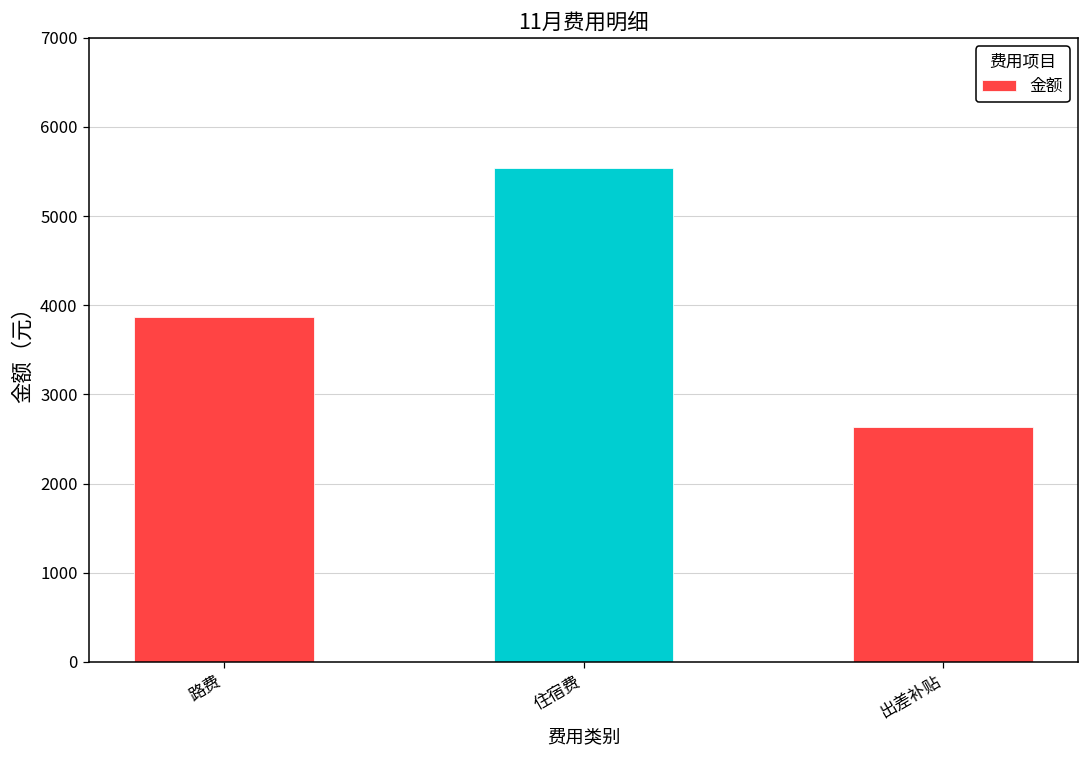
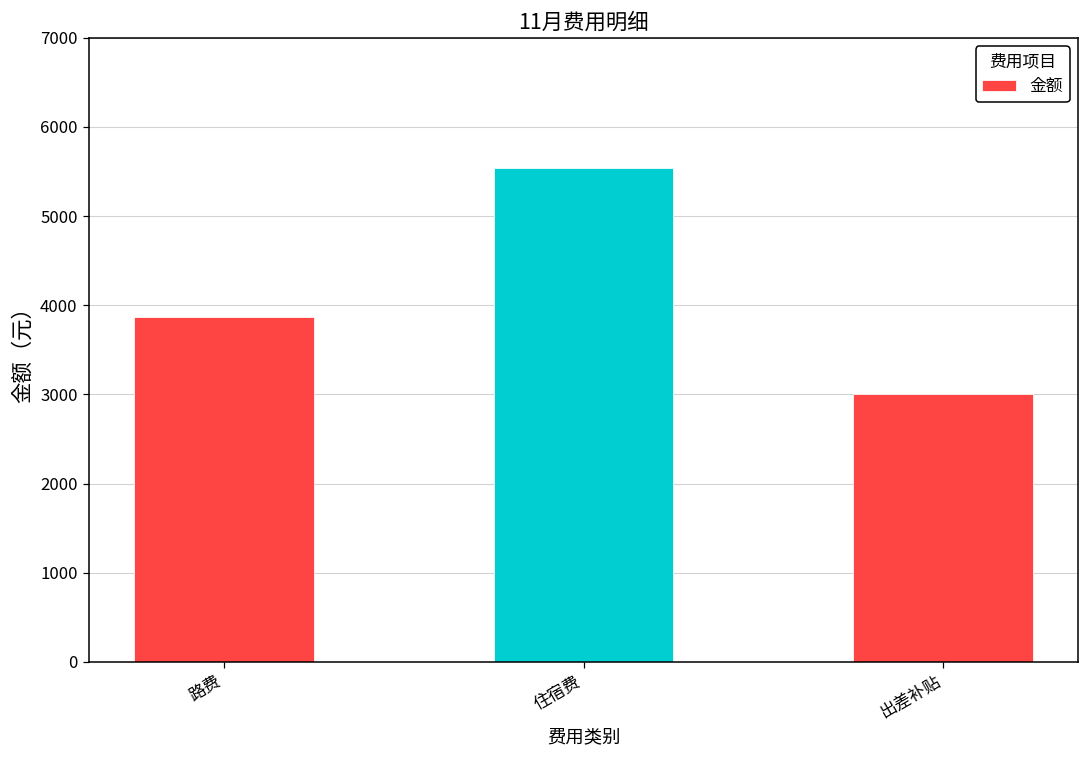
出差补贴: 2600 -> 3000
